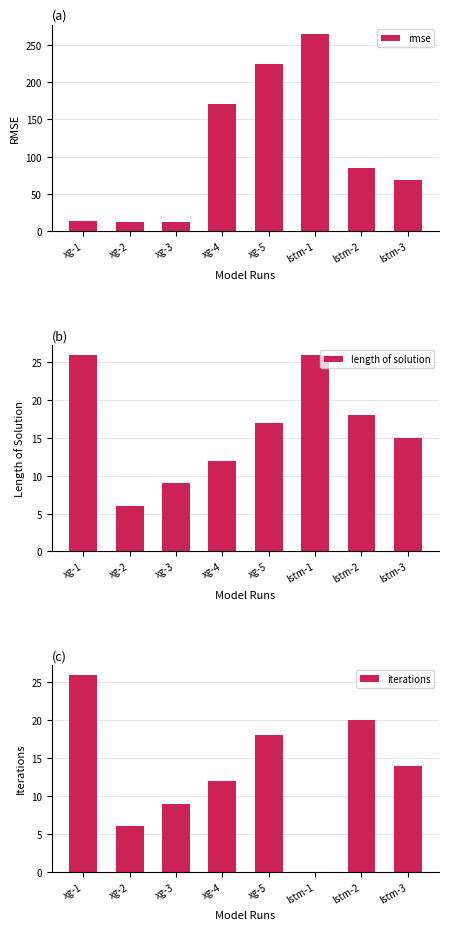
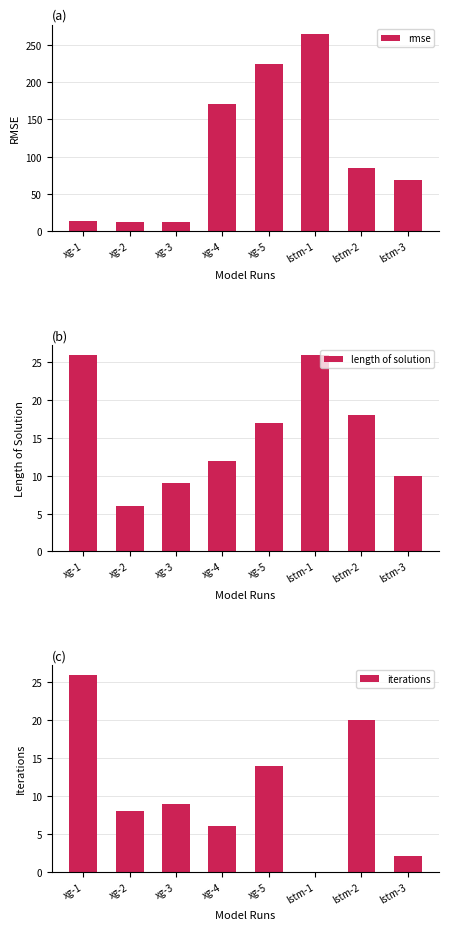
(b), lstm-3: 15 -> 10
(c), xg-2: 6 -> 8
(c), xg-4: 12 -> 6
(c), xg-5: 18 -> 14
(c), lstm-3: 14 -> 2
